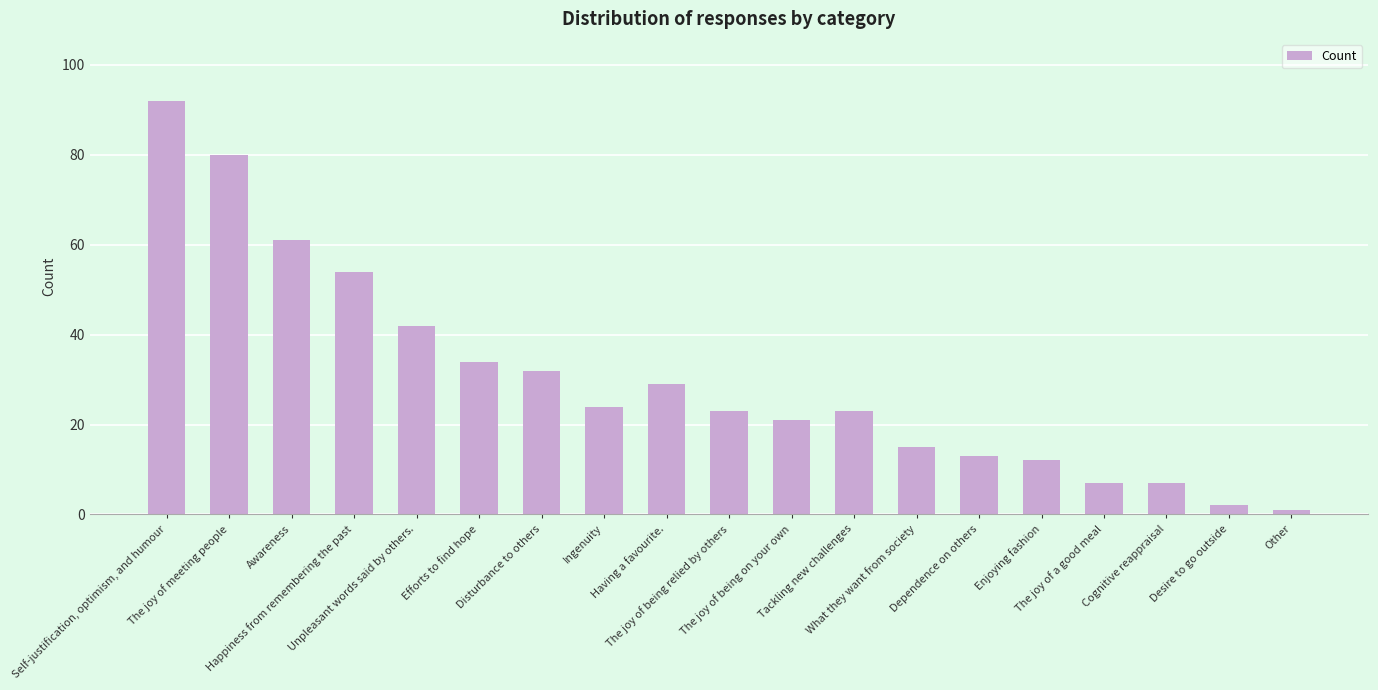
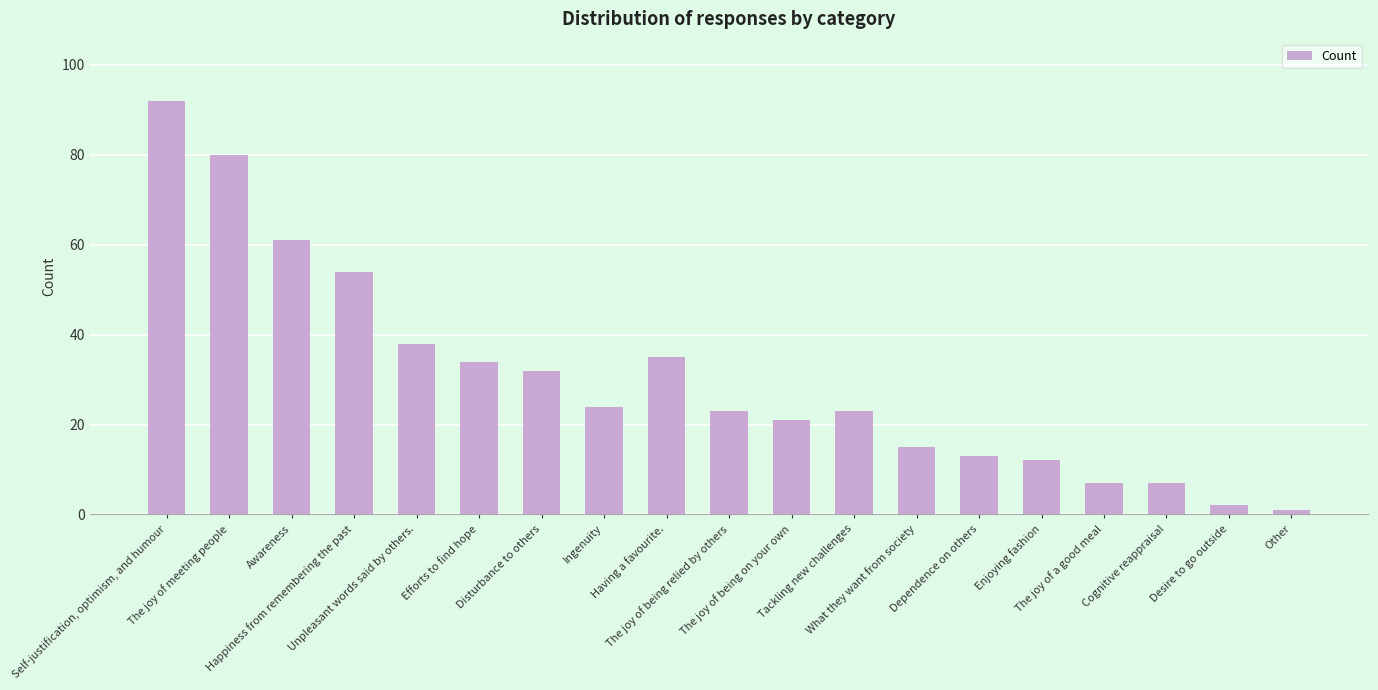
Unpleasant words said by others.: 42 -> 38
Having a favourite.: 29 -> 35
